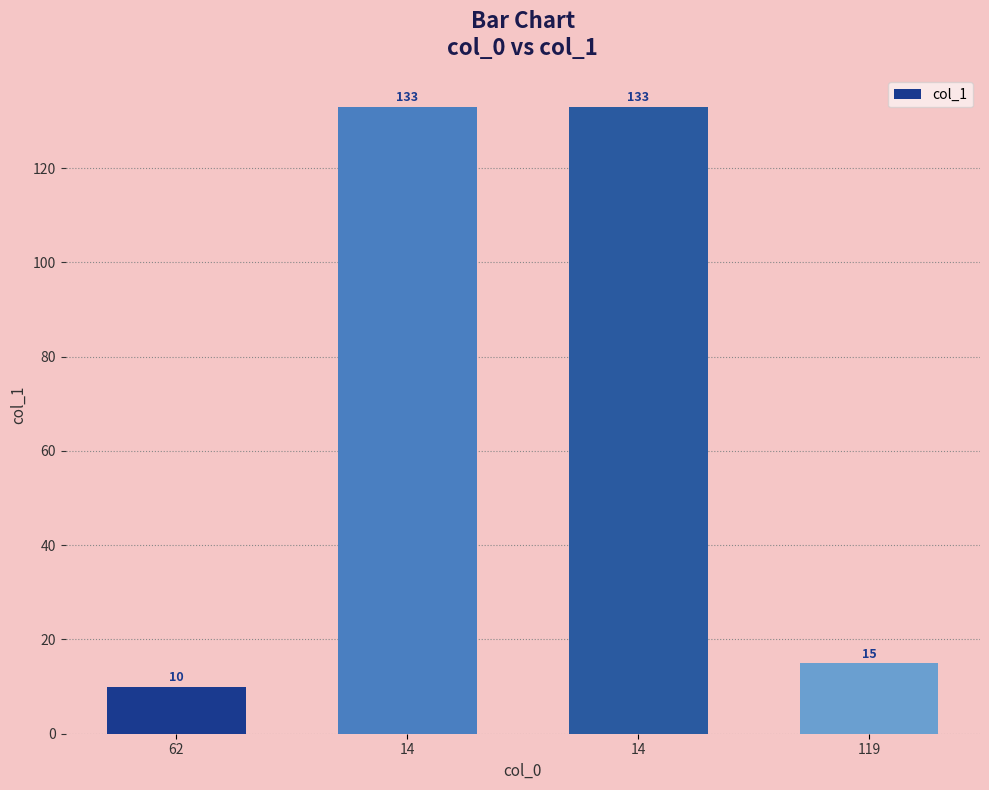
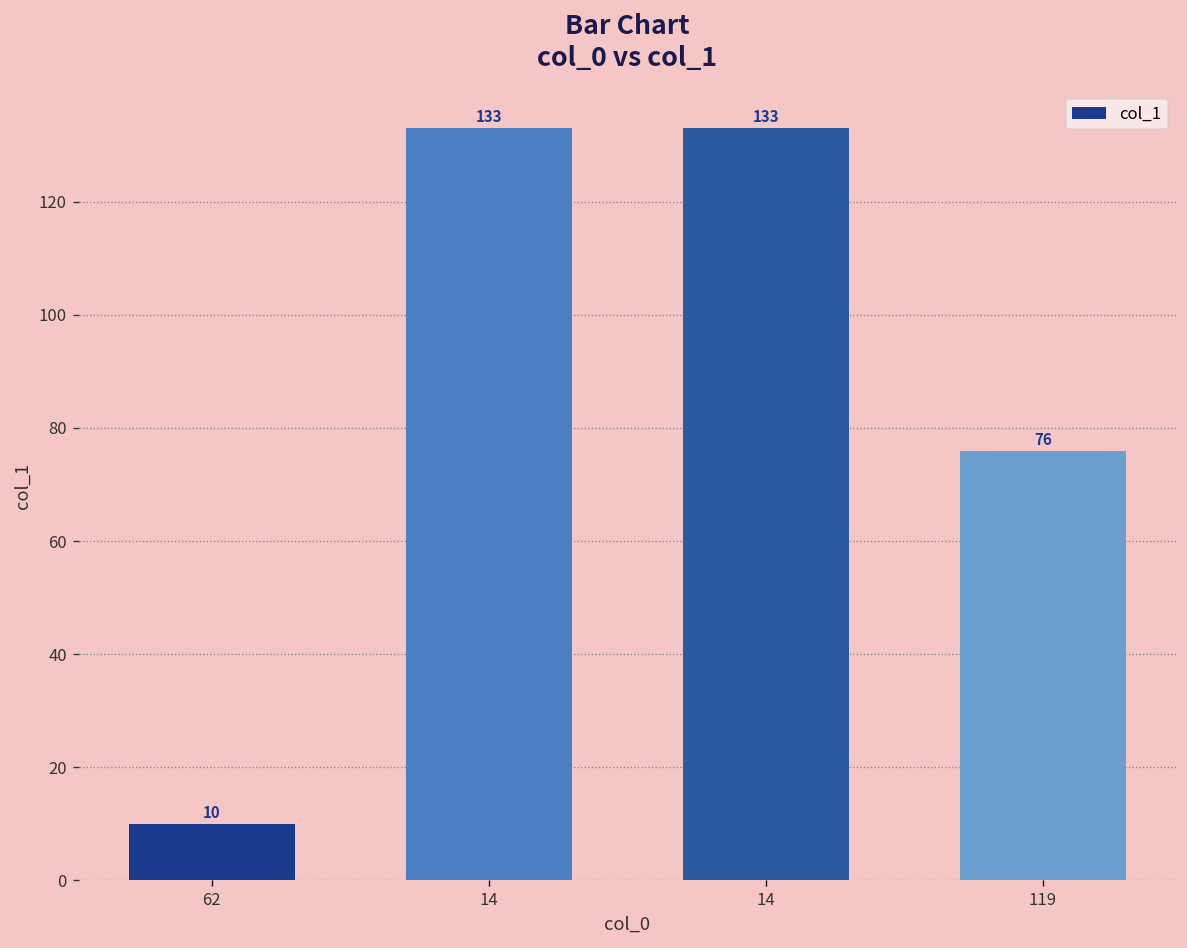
119: 15 -> 76
